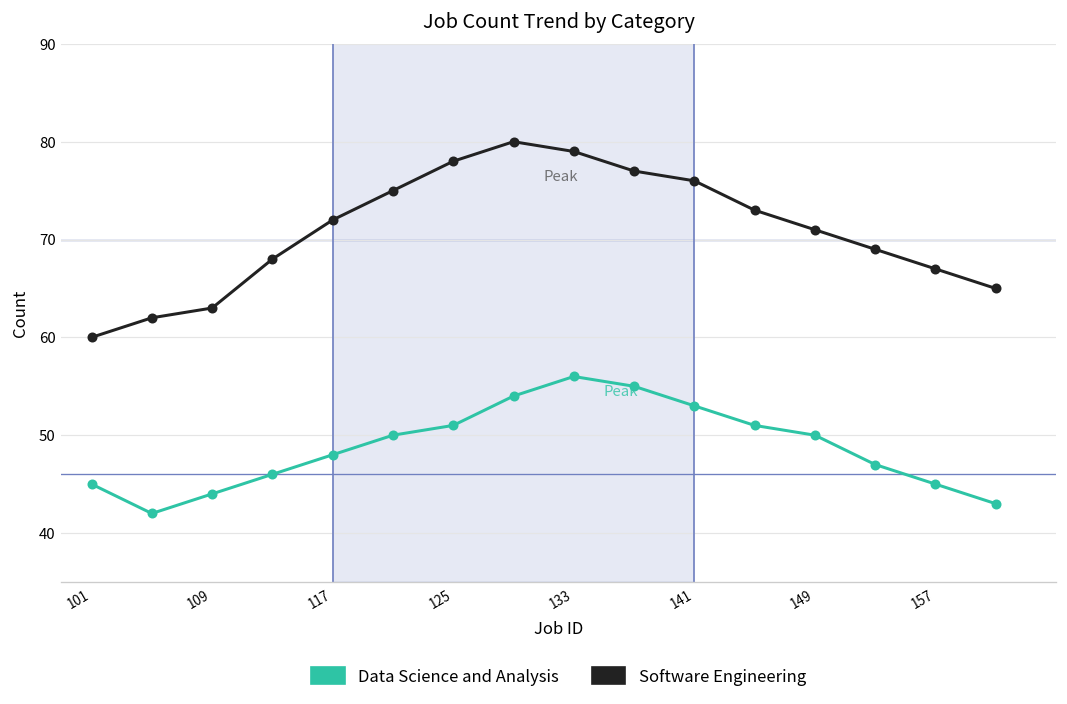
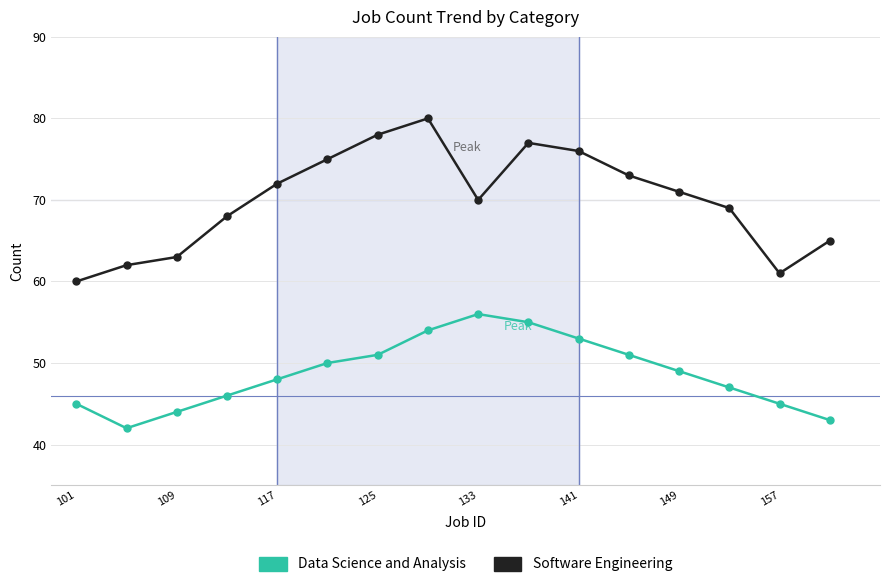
Software Engineering, 133: 79 -> 70
Data Science and Analysis, 149: 50 -> 49
Software Engineering, 157: 67 -> 61
